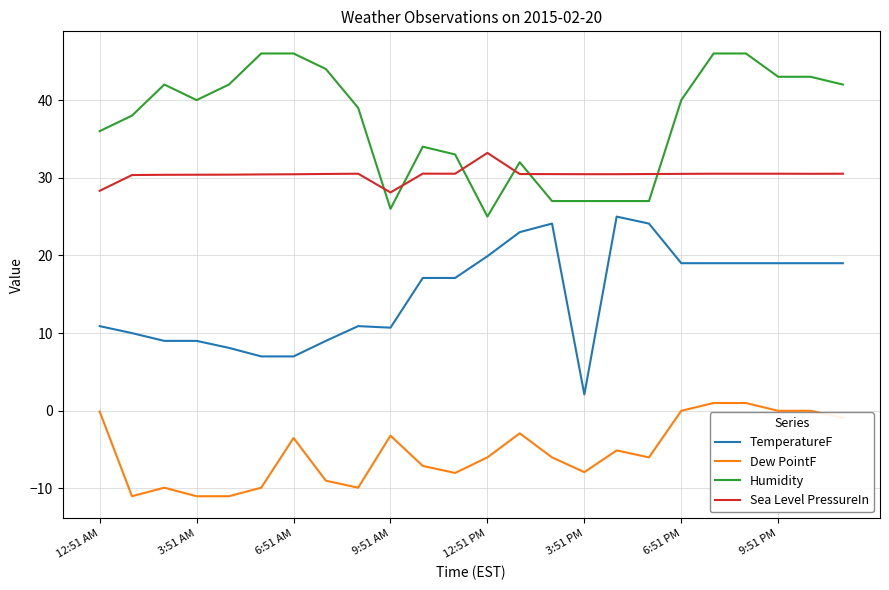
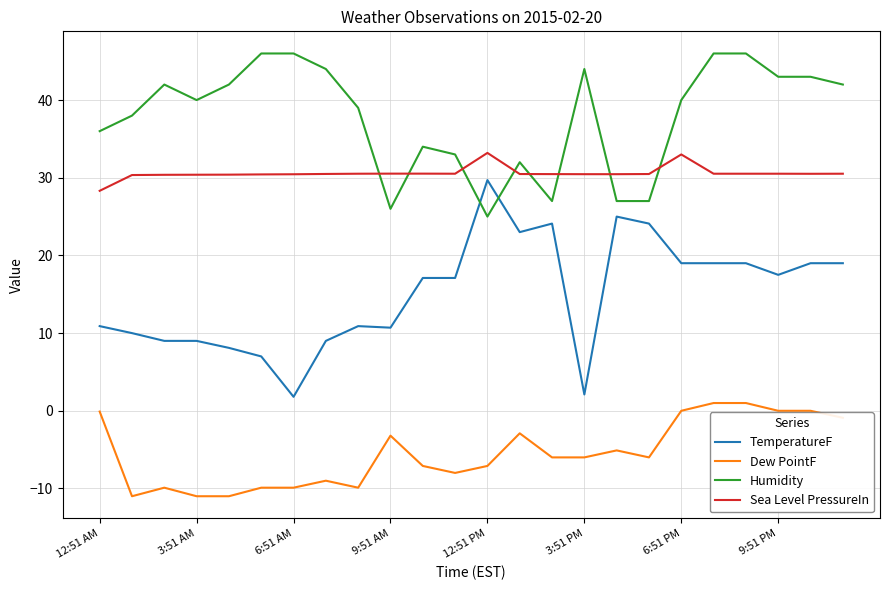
TemperatureF, 6:51 AM: 7 -> 2
Dew PointF, 6:51 AM: -4 -> -10
Sea Level PressureIn, 9:51 AM: 28 -> 31
TemperatureF, 12:51 PM: 20 -> 30
Dew PointF, 12:51 PM: -6 -> -7
Dew PointF, 3:51 PM: -8 -> -6
Humidity, 3:51 PM: 27 -> 44
Sea Level PressureIn, 6:51 PM: 31 -> 33
TemperatureF, 9:51 PM: 19 -> 18
